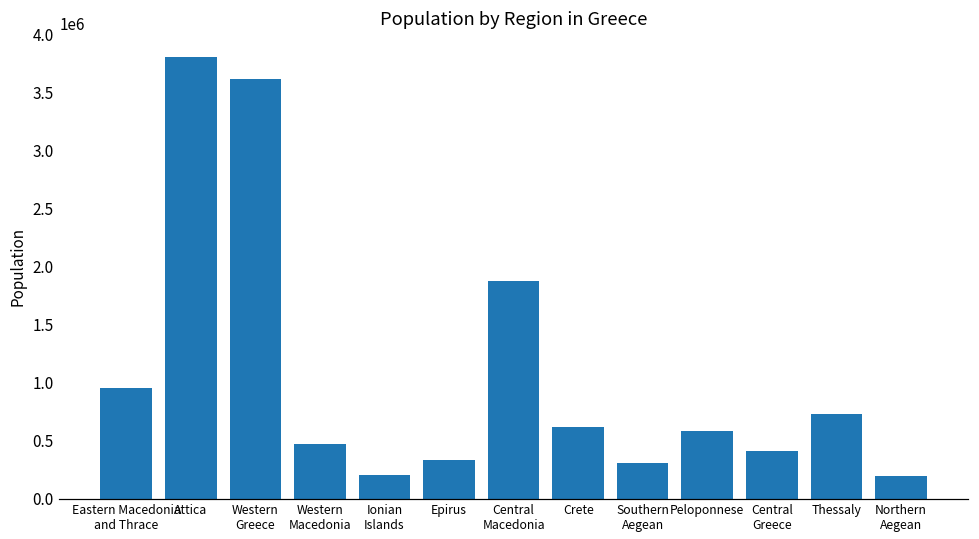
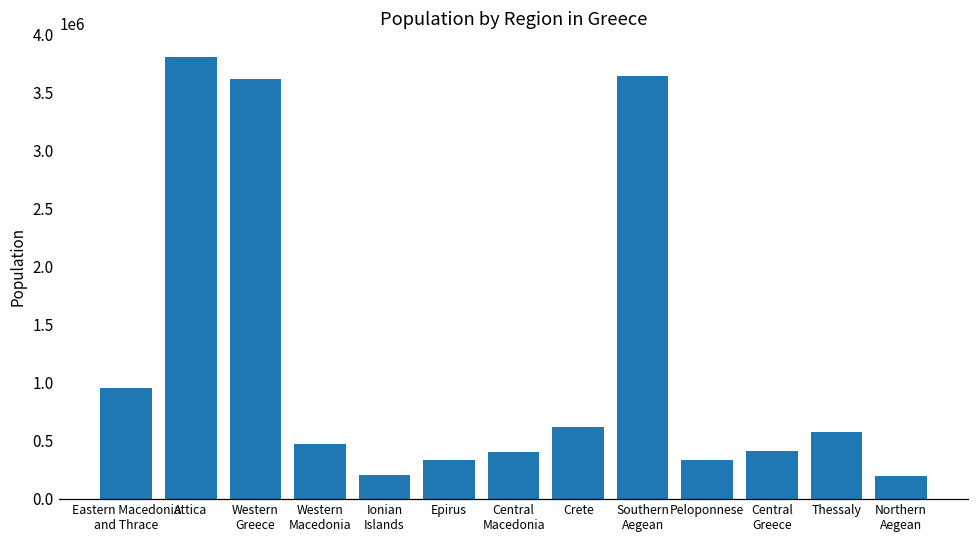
Central Macedonia: 1870000 -> 400000
Southern Aegean: 310000 -> 3650000
Peloponnese: 580000 -> 340000
Thessaly: 730000 -> 580000
